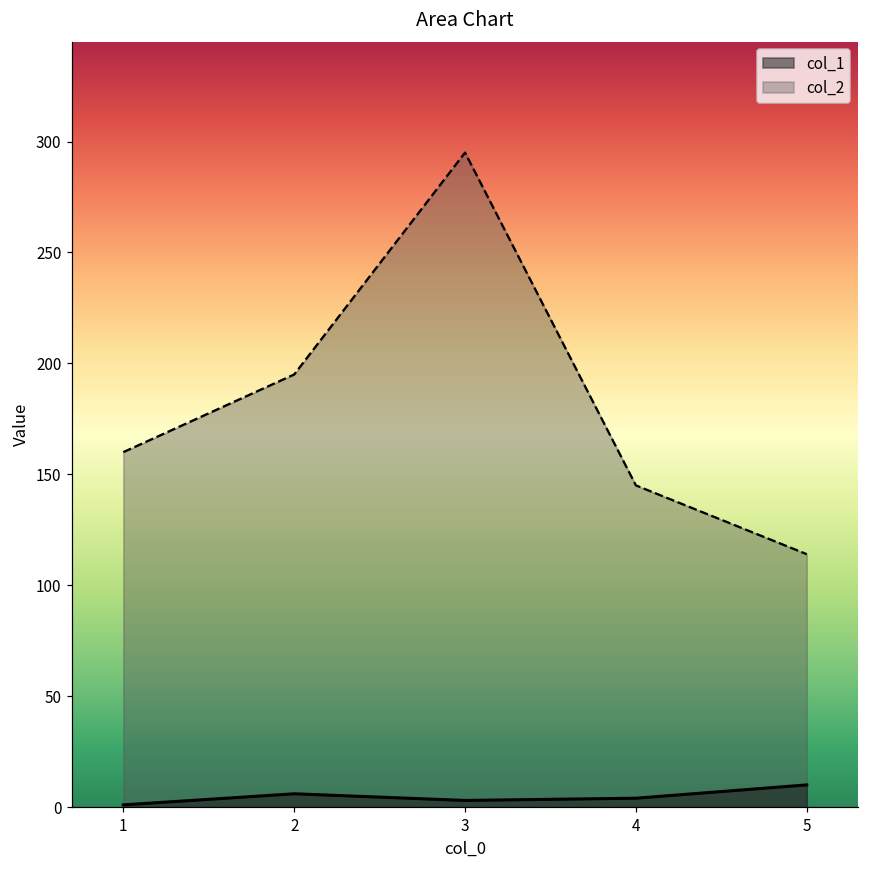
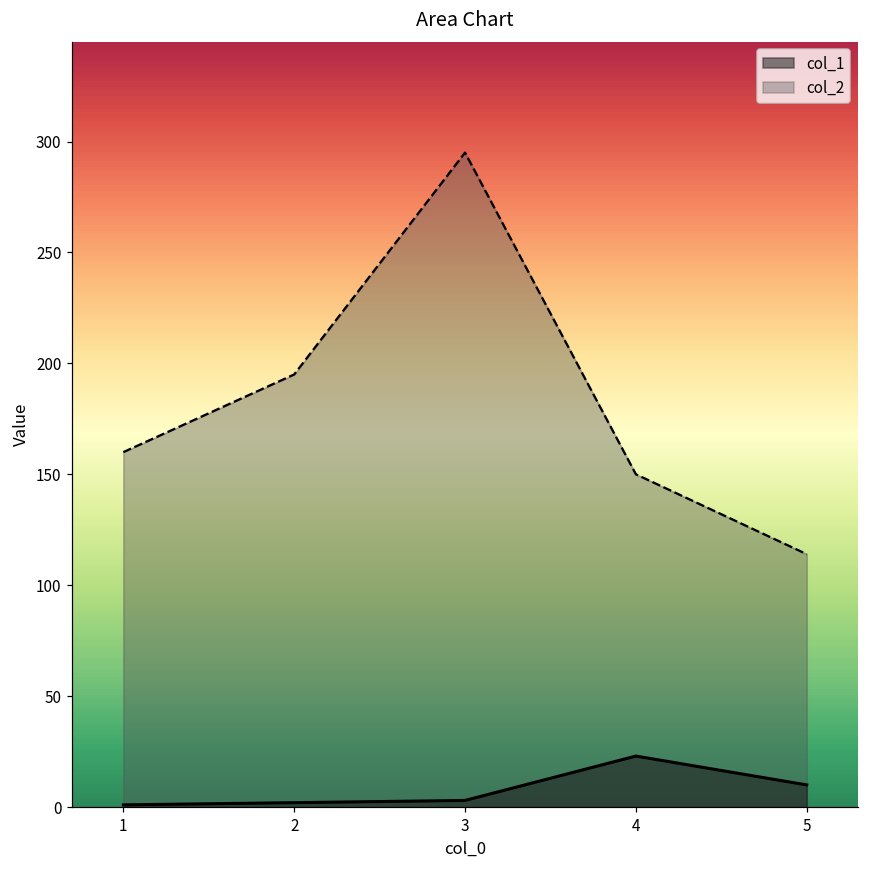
col_1, 2: 6 -> 2
col_1, 4: 4 -> 23
col_2, 4: 145 -> 150
